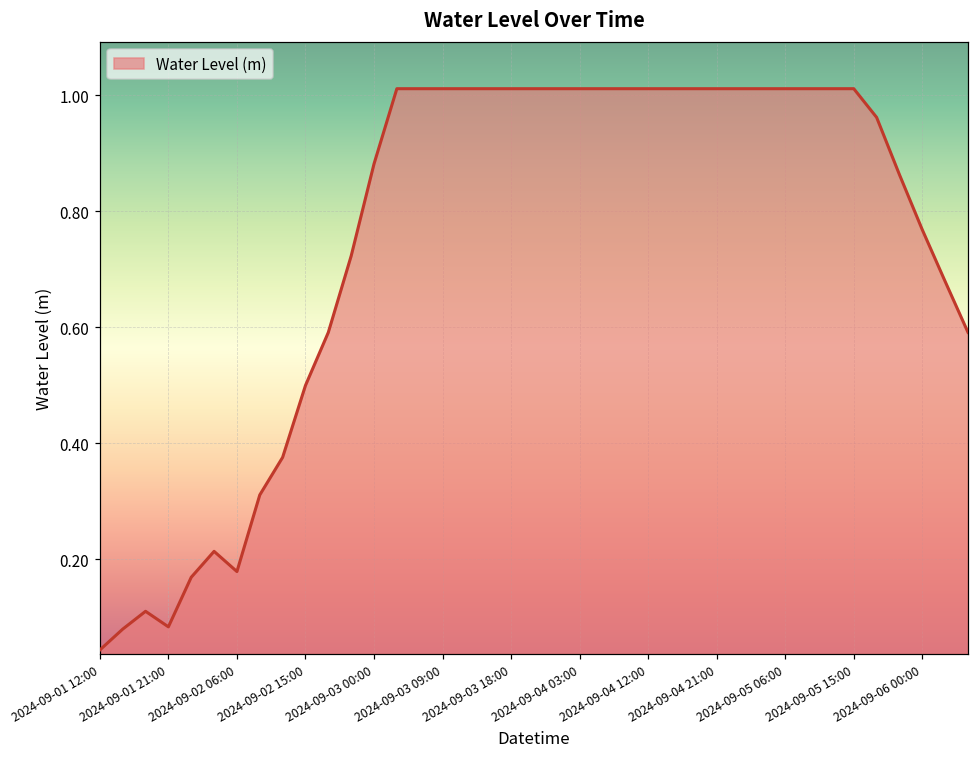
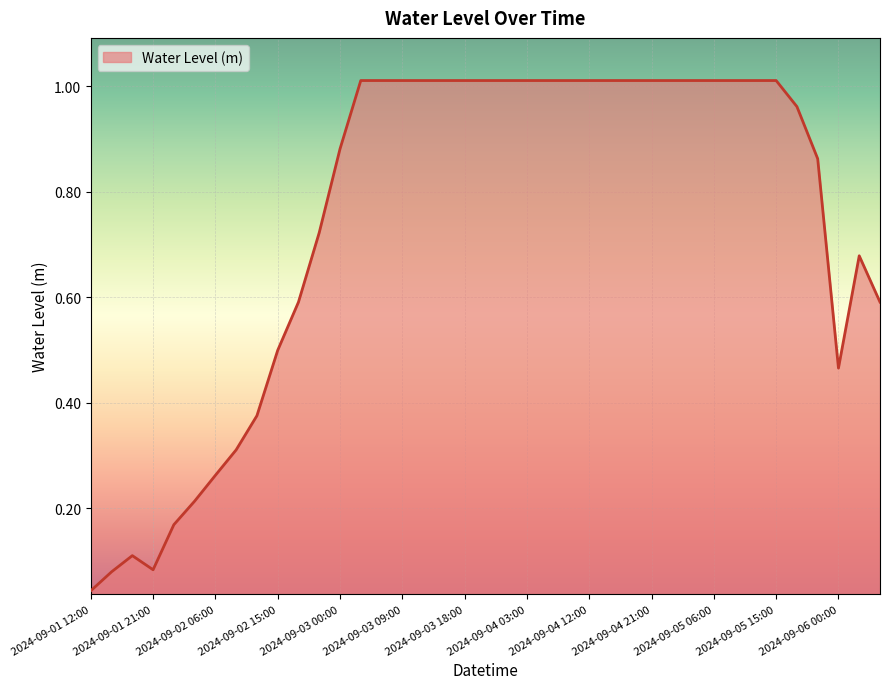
2024-09-02 06:00: 0.18 -> 0.26
2024-09-06 00:00: 0.77 -> 0.47
